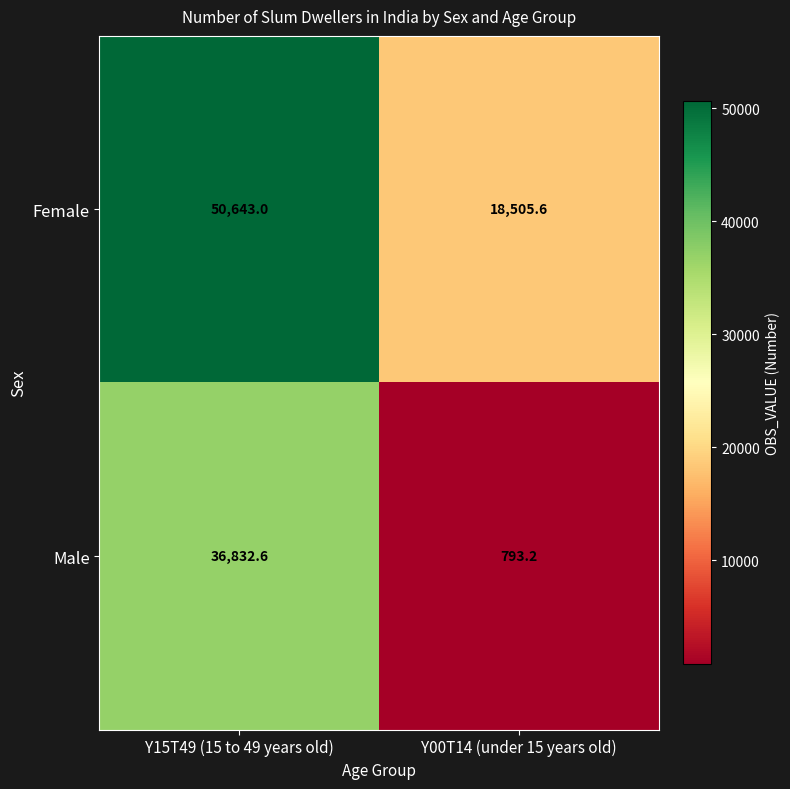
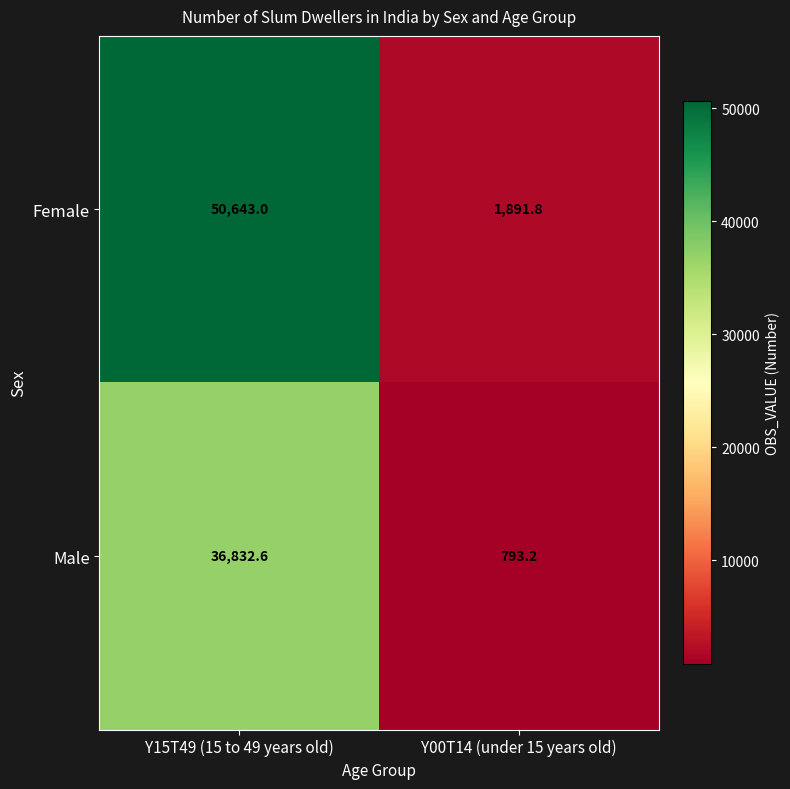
Female, Y00T14 (under 15 years old): 18,505.6 -> 1,891.8
